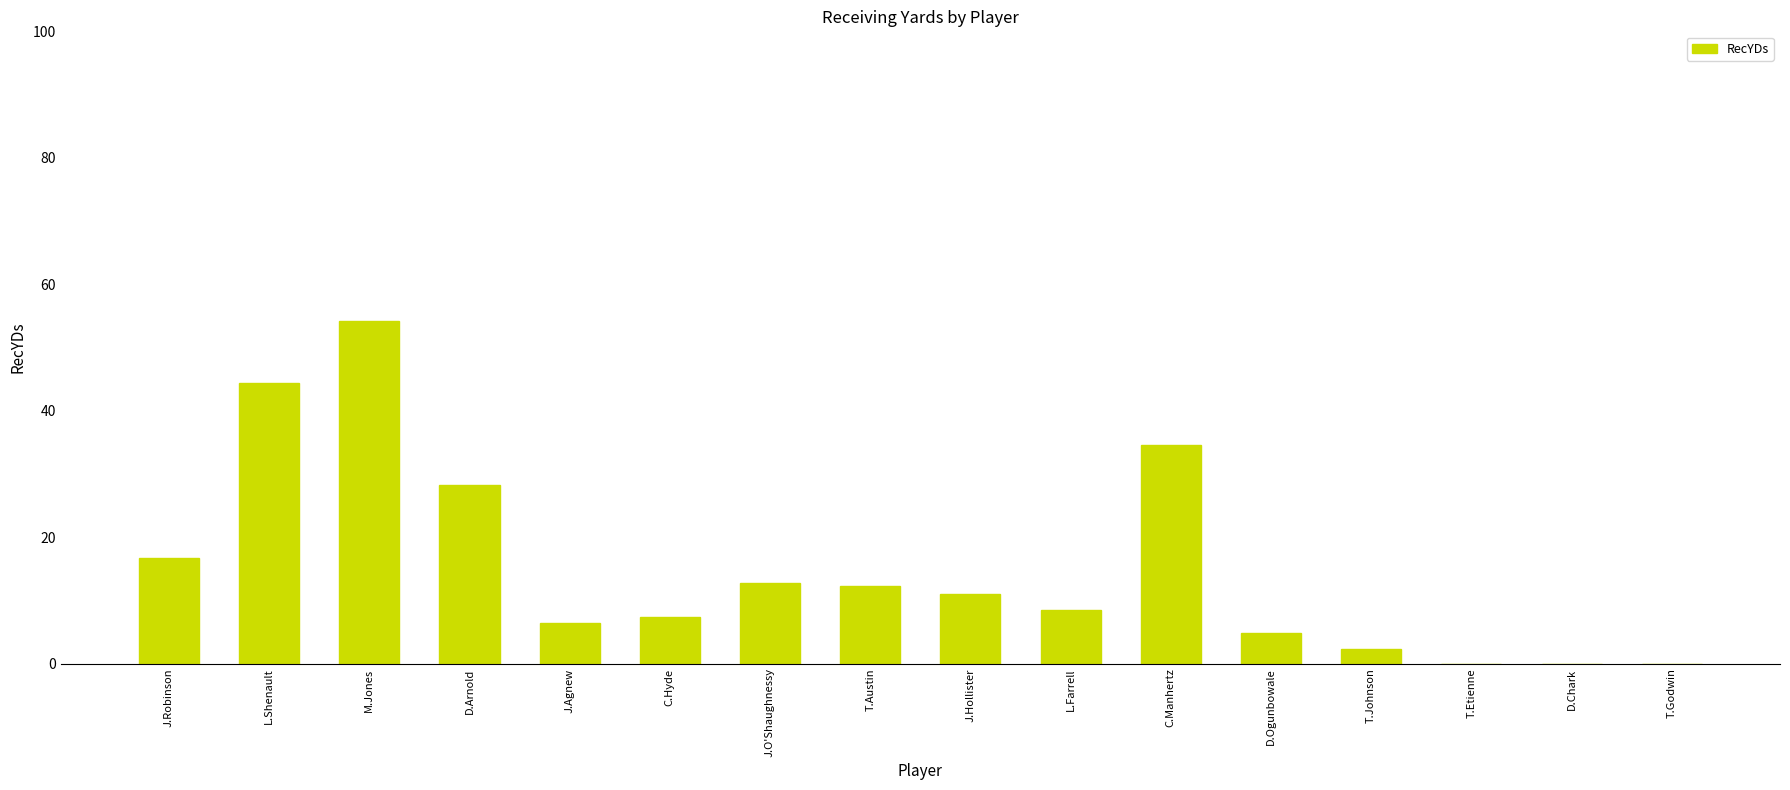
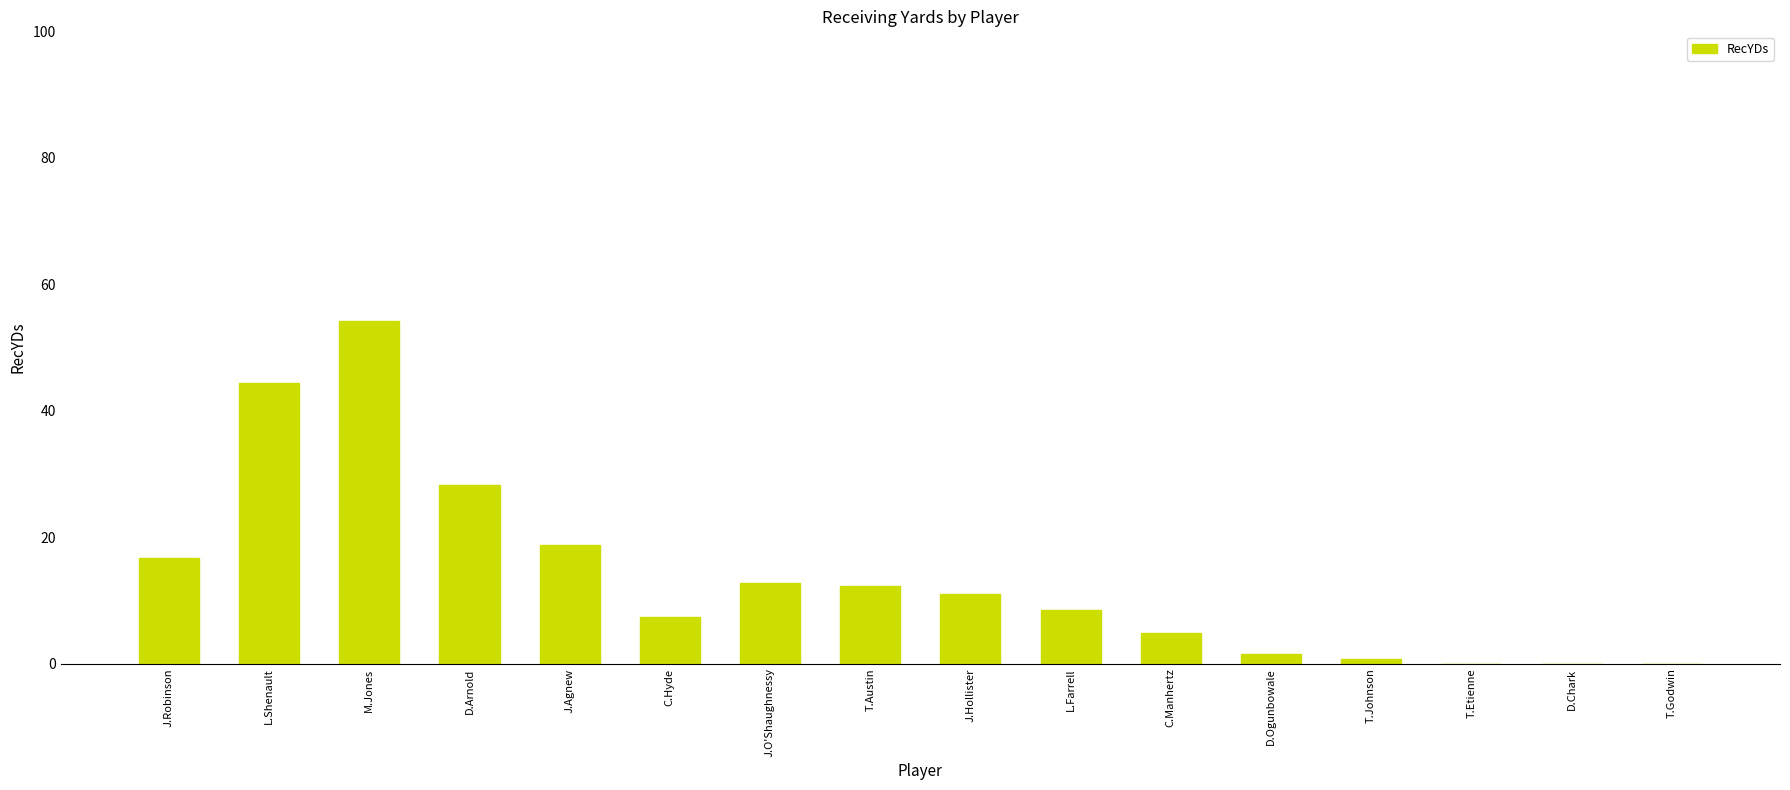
J.Agnew: 6 -> 19
C.Manhertz: 35 -> 5
D.Ogunbowale: 5 -> 1
T.Johnson: 2 -> 1
